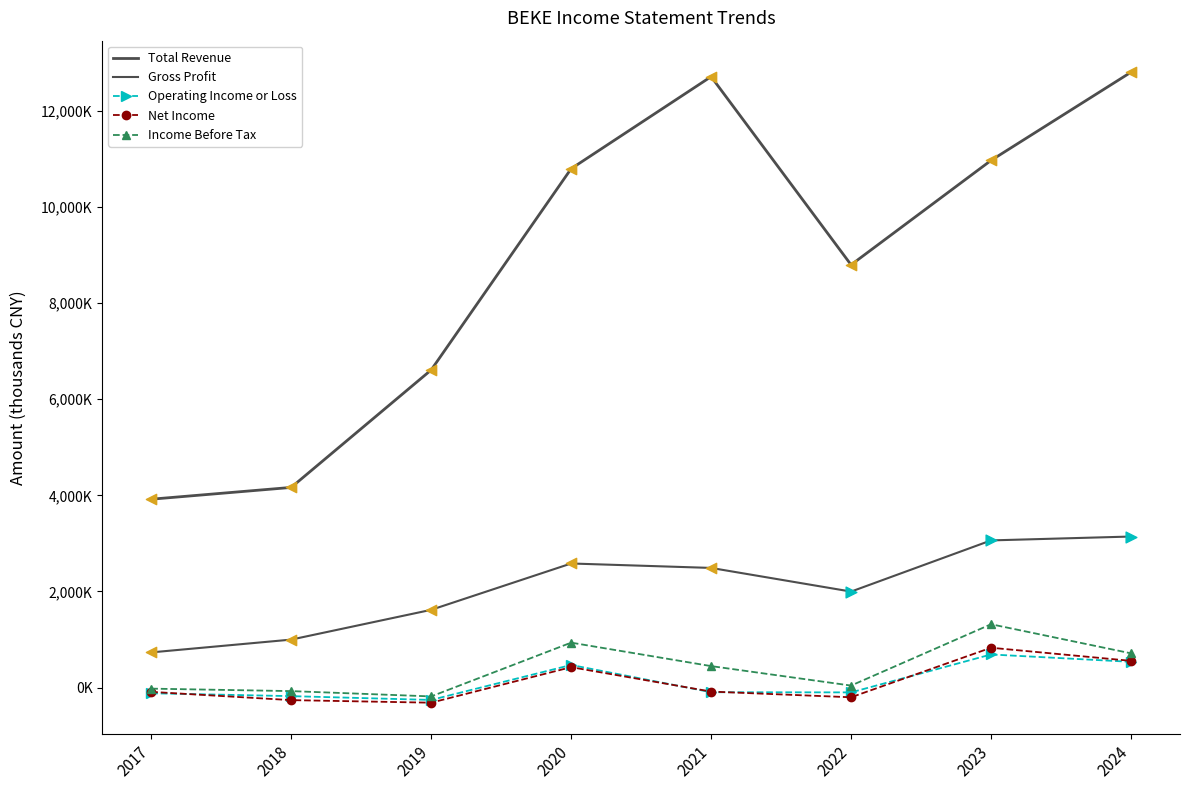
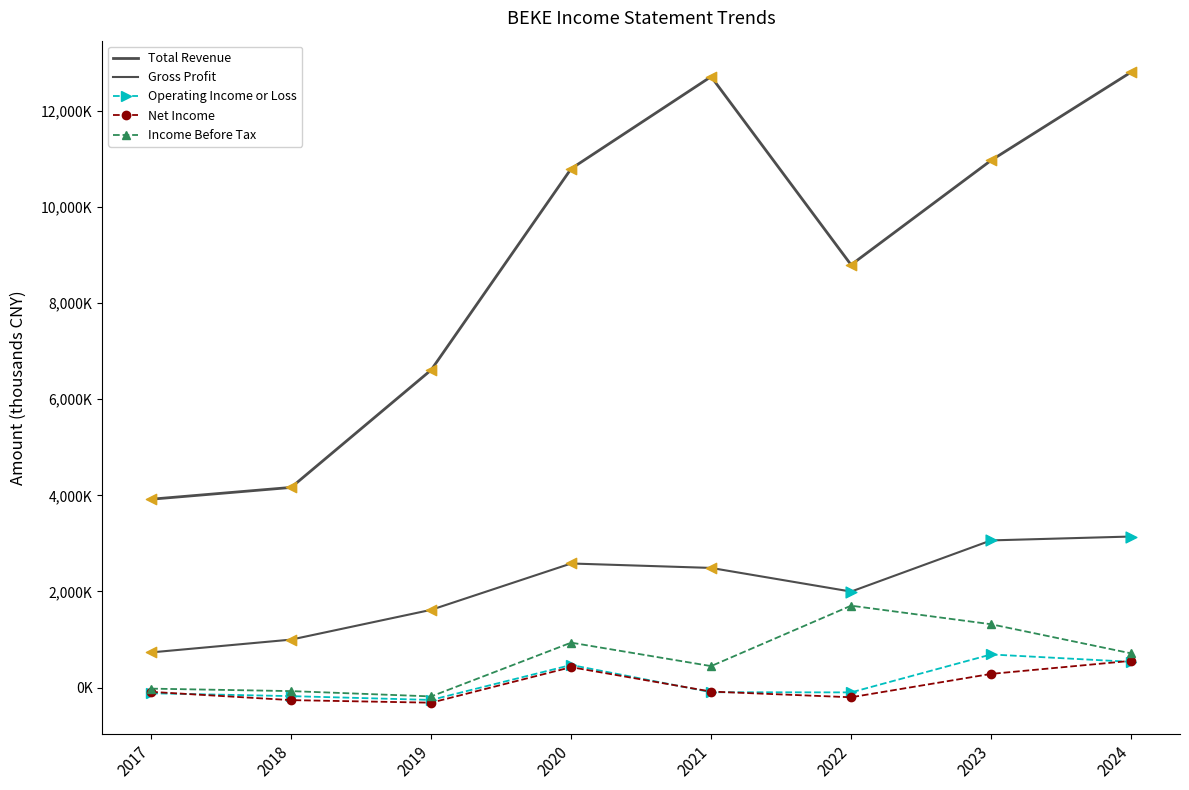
Income Before Tax, 2022: 0 -> 1,700,000
Net Income, 2023: 800,000 -> 300,000
